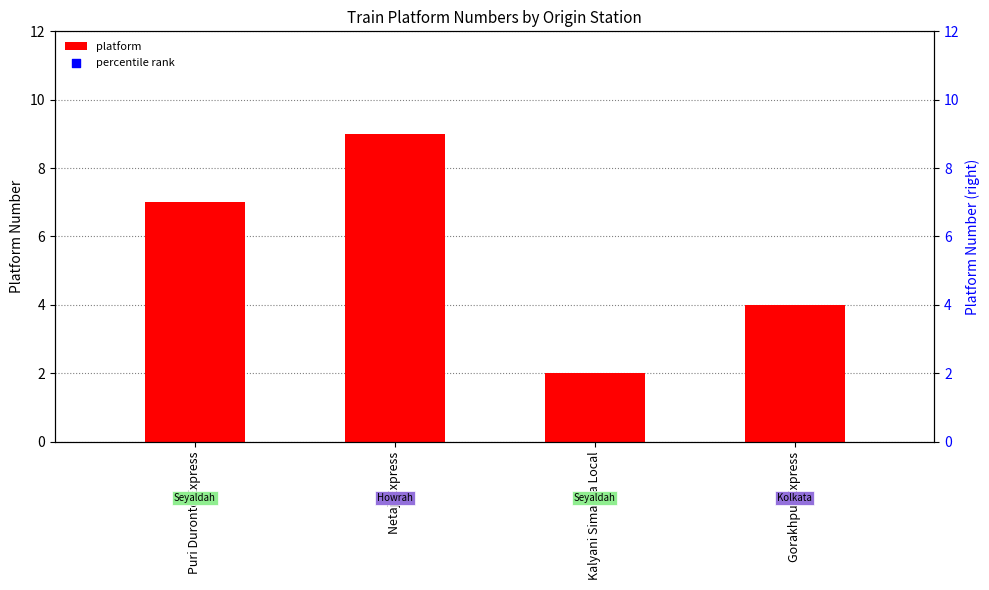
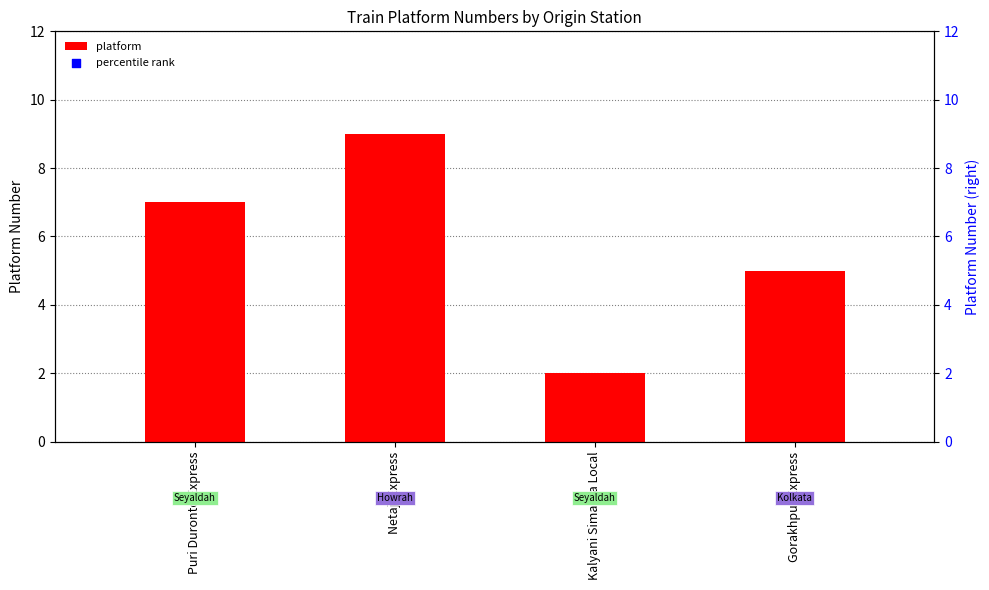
platform, Gorakhpur Express: 4 -> 5
